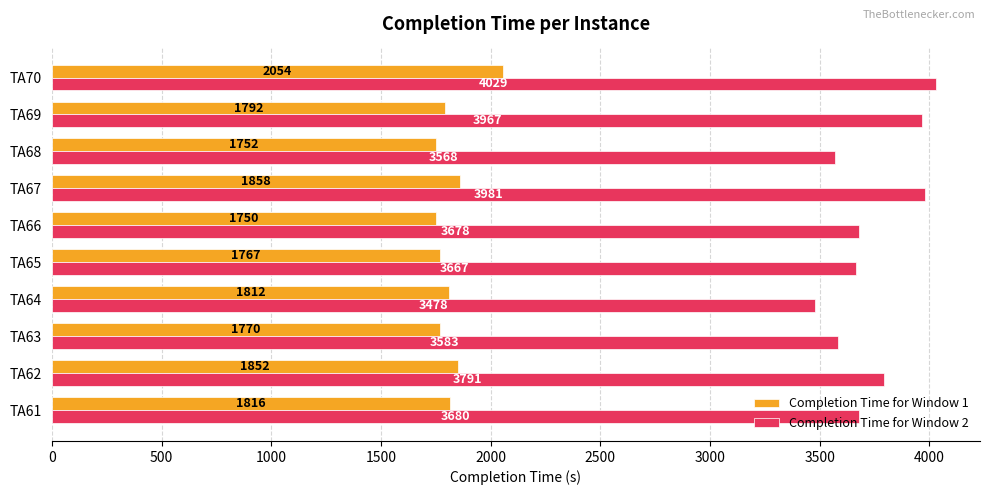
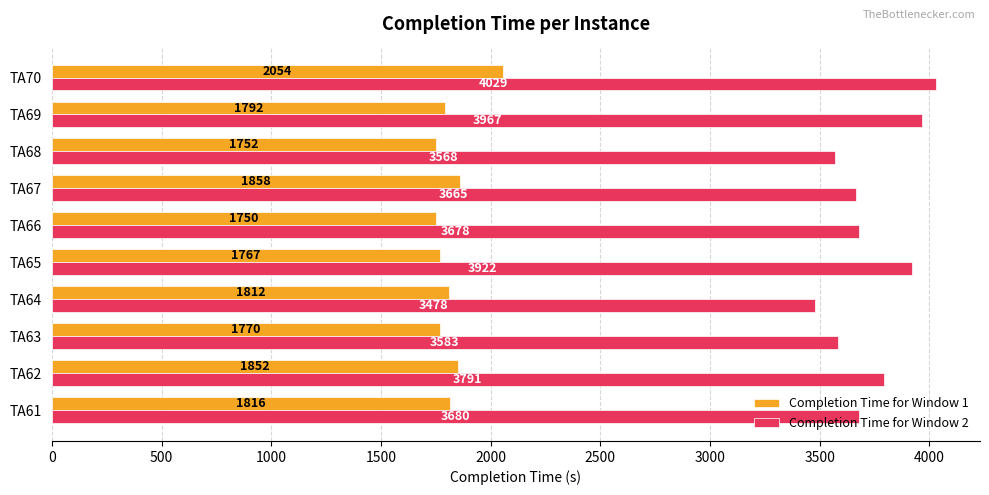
Completion Time for Window 2, TA67: 3981 -> 3665
Completion Time for Window 2, TA65: 3667 -> 3922
